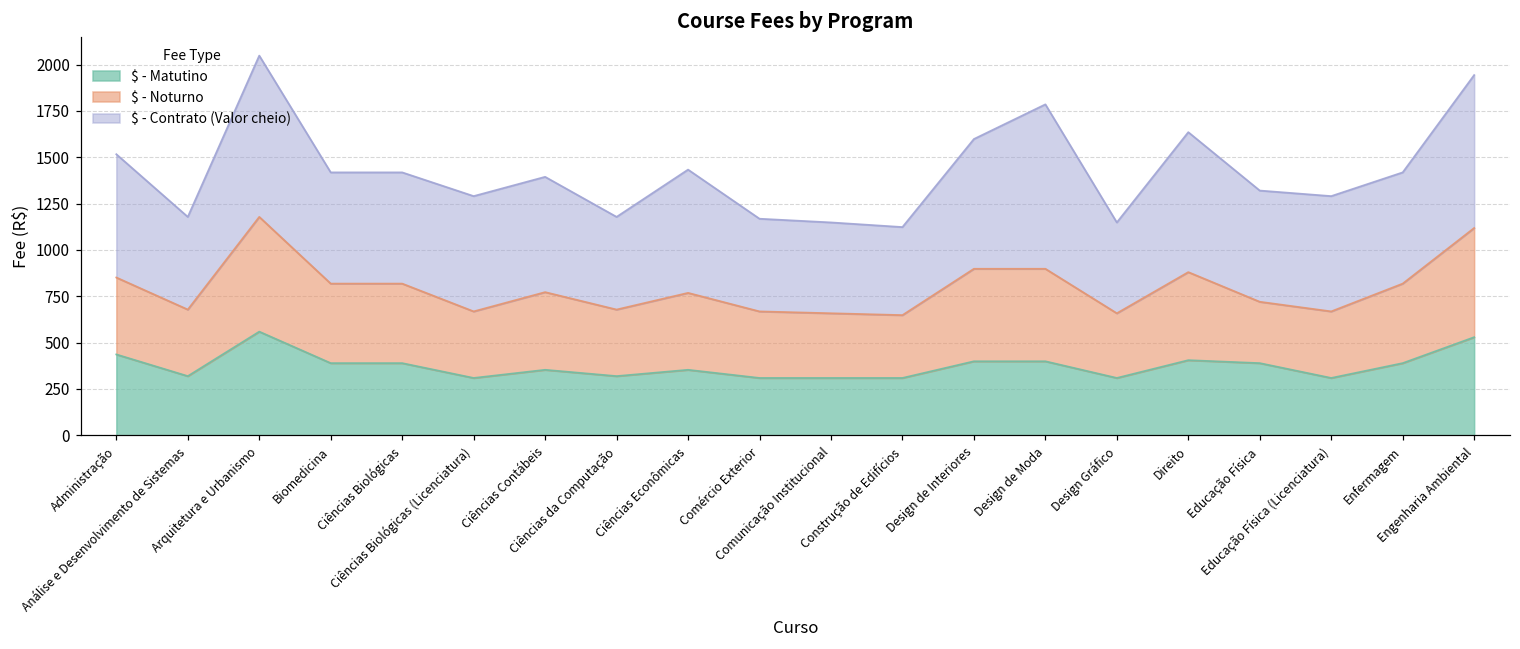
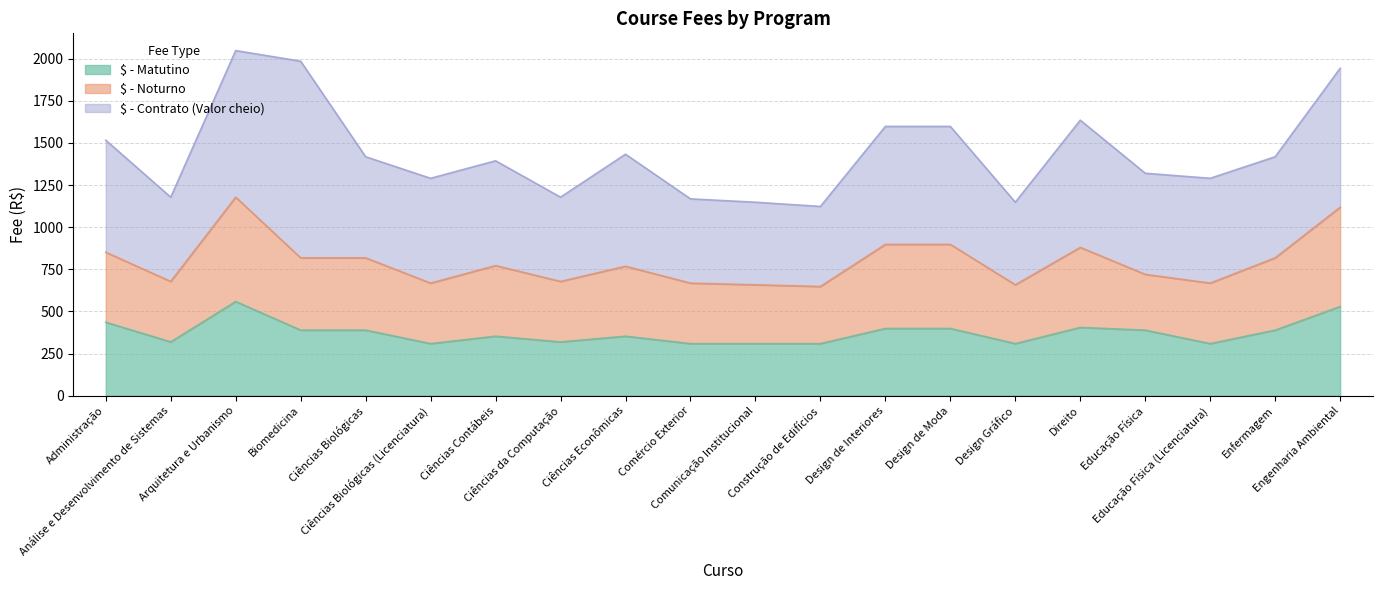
$ - Contrato (Valor cheio), Biomedicina: 600 -> 1170
$ - Contrato (Valor cheio), Design de Moda: 890 -> 700
